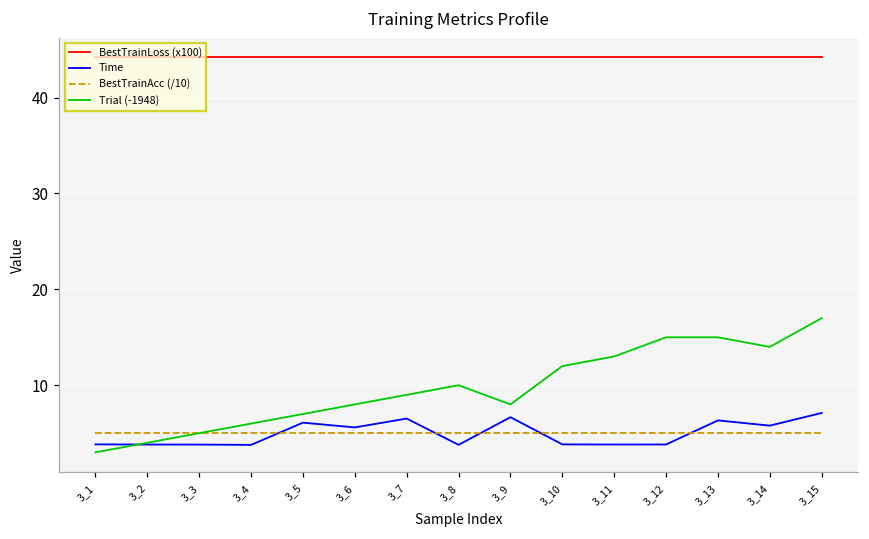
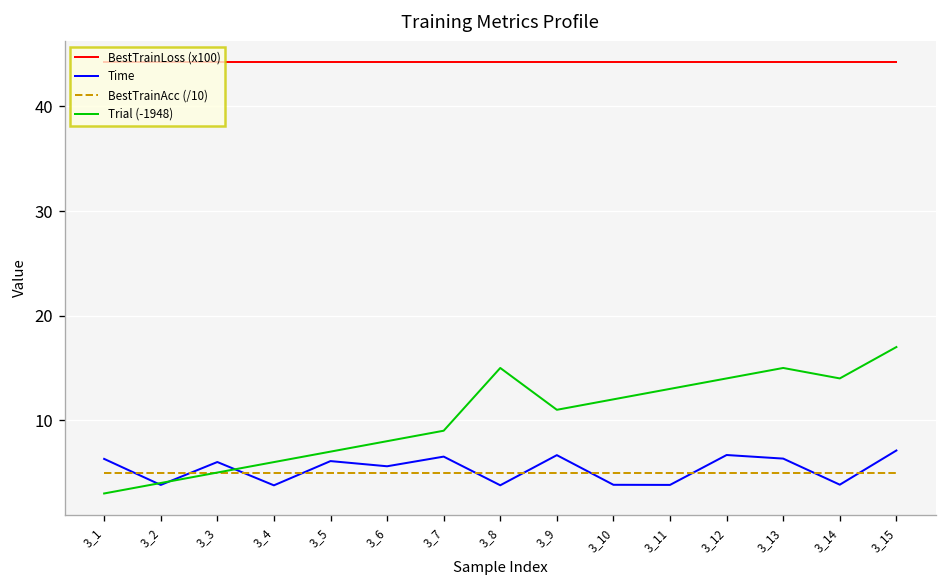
Time, 3_1: 4 -> 6
Time, 3_3: 4 -> 6
Trial (-1948), 3_8: 10 -> 15
Trial (-1948), 3_9: 8 -> 11
Time, 3_12: 4 -> 7
Trial (-1948), 3_12: 15 -> 14
Time, 3_14: 6 -> 4
